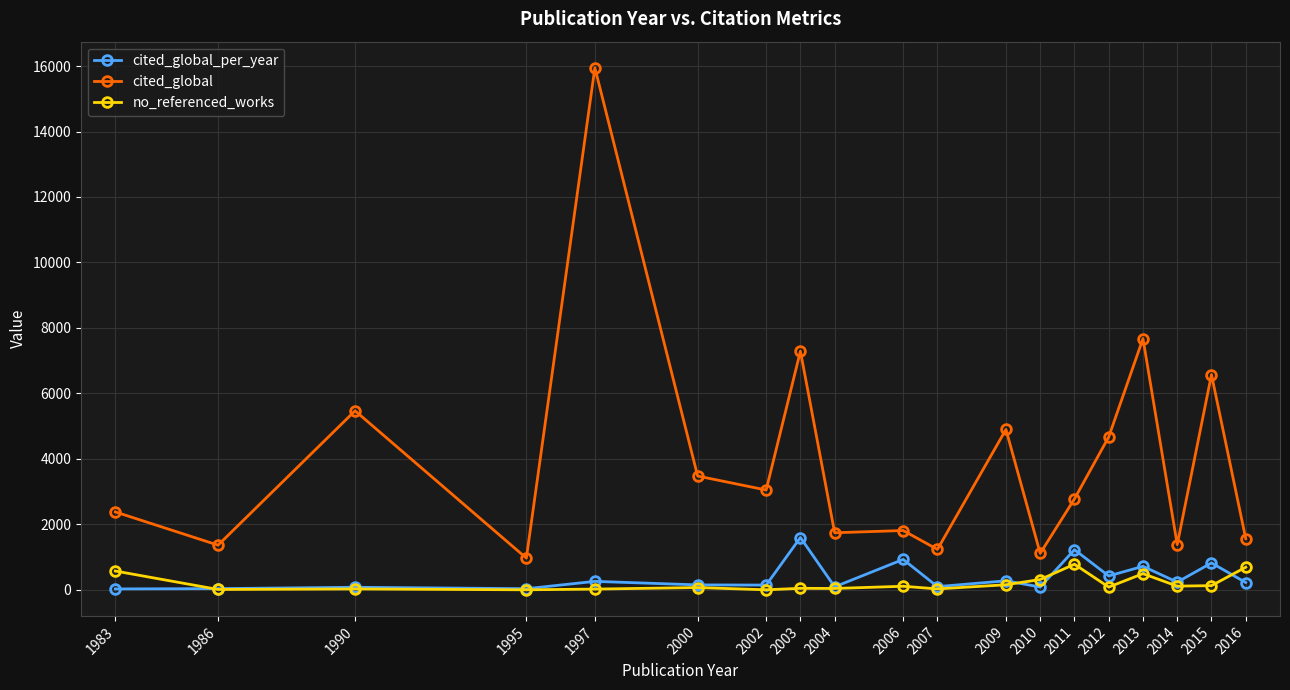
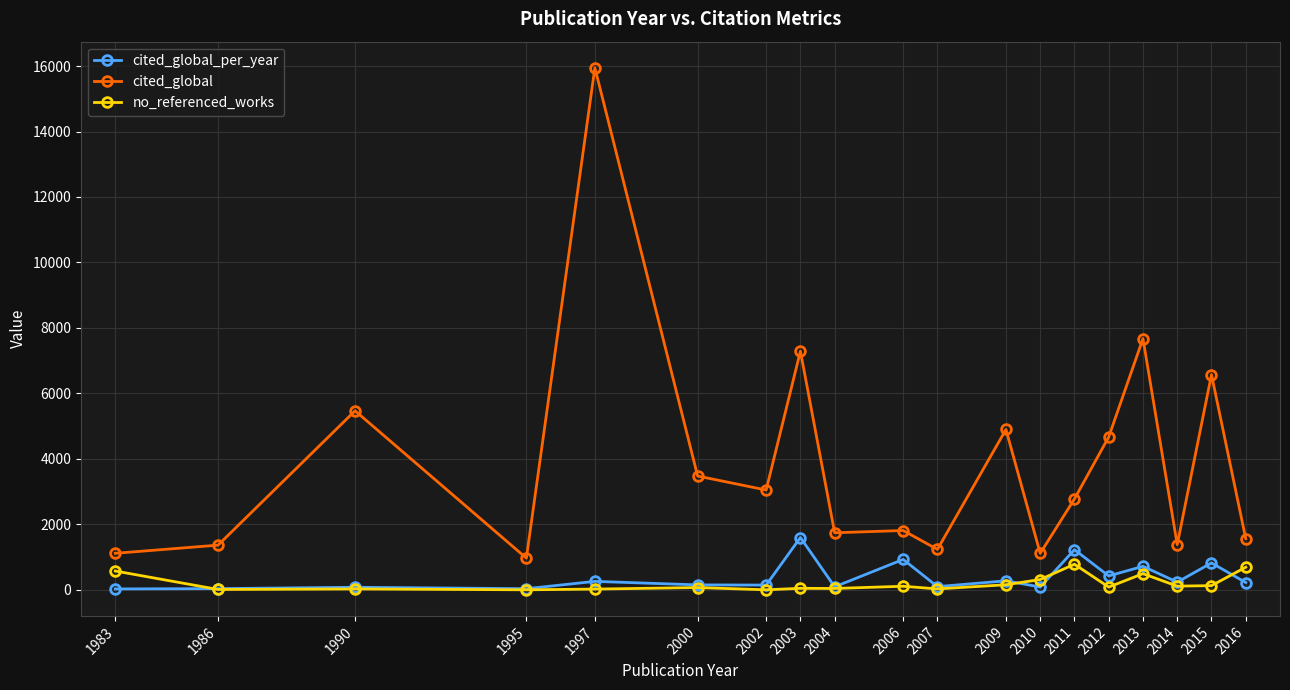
cited_global, 1983: 2400 -> 1100
